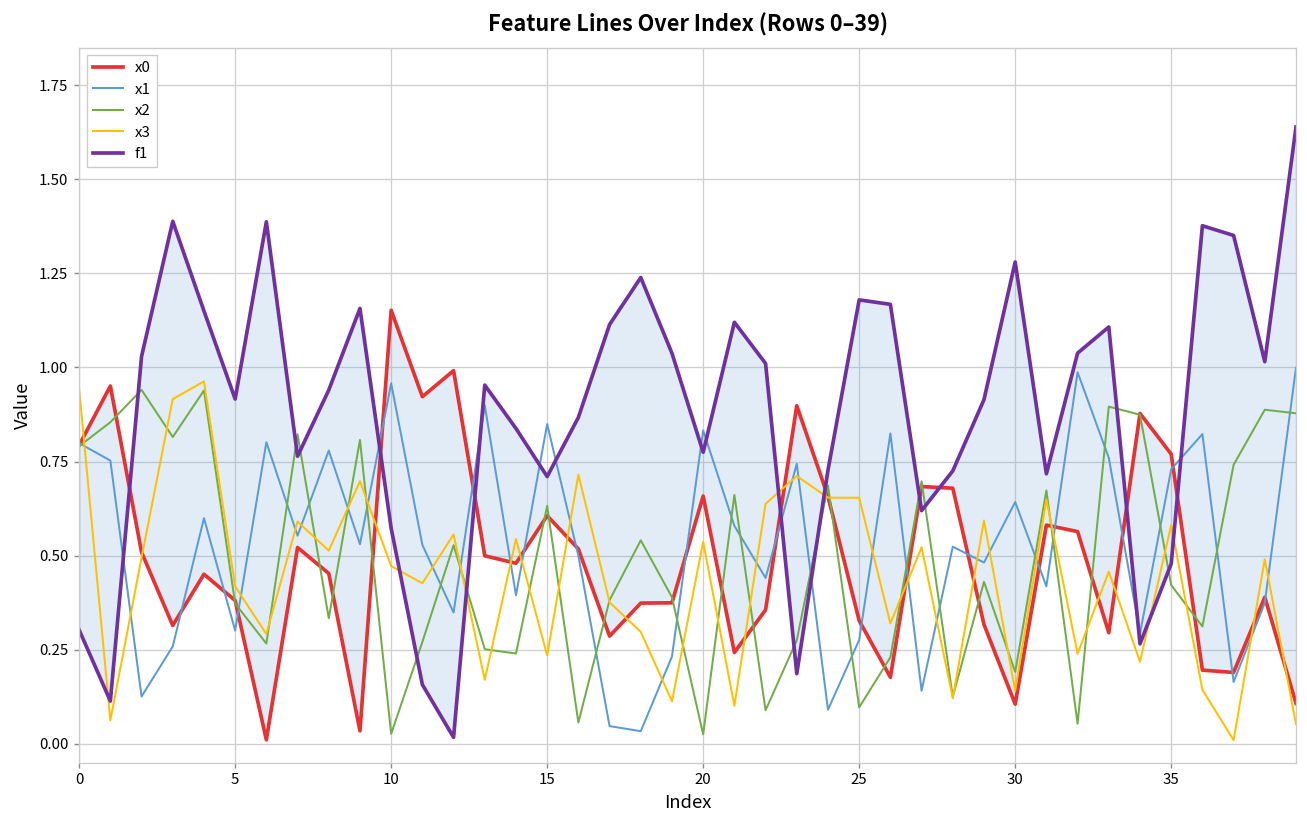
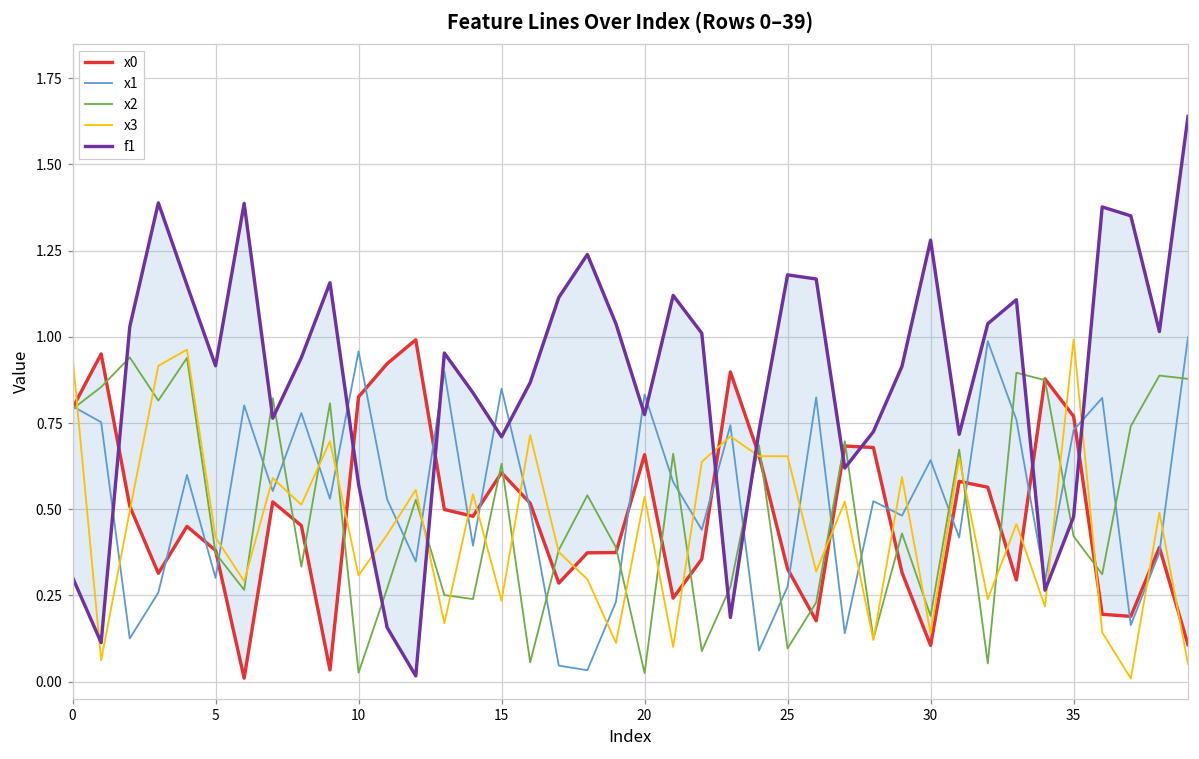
x0, 10: 1.15 -> 0.83
x3, 10: 0.47 -> 0.31
x3, 35: 0.58 -> 0.99
